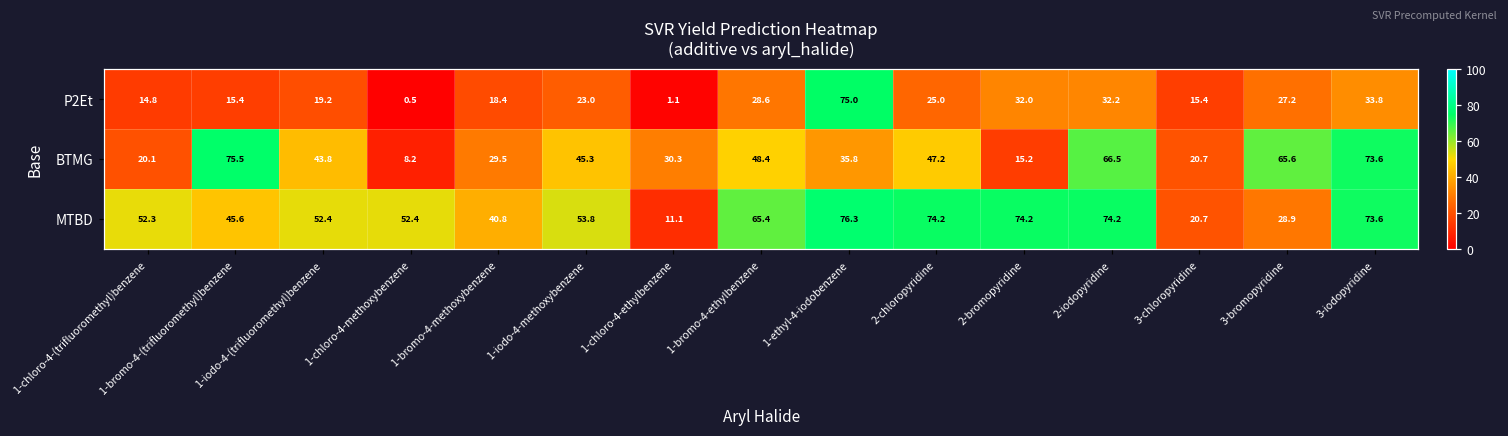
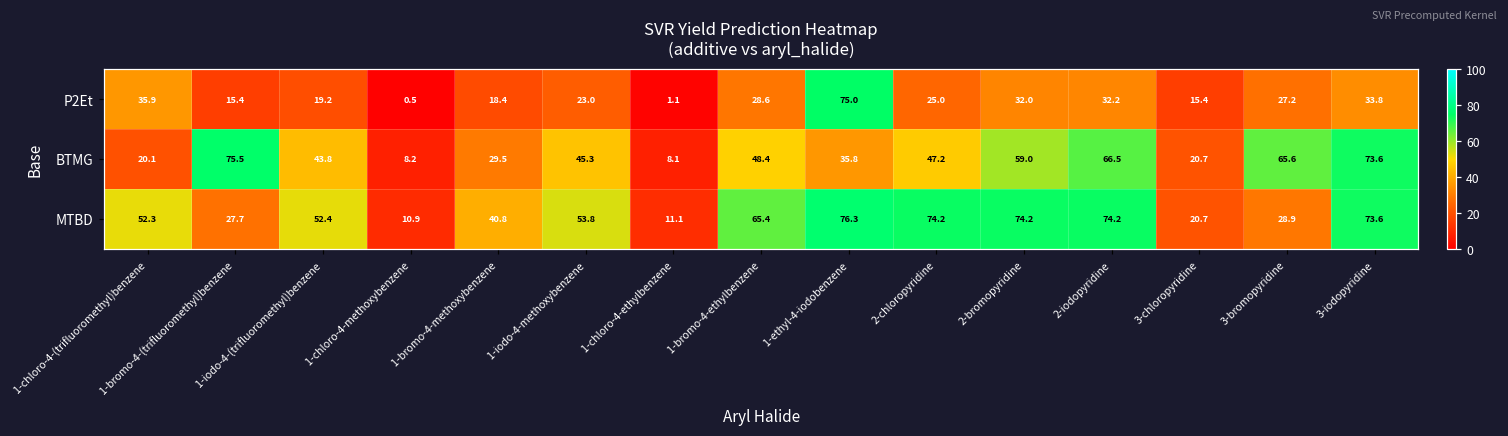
P2Et, 1-chloro-4-(trifluoromethyl)benzene: 14.8 -> 35.9
BTMG, 1-chloro-4-ethylbenzene: 30.3 -> 8.1
BTMG, 2-bromopyridine: 15.2 -> 59.0
MTBD, 1-bromo-4-(trifluoromethyl)benzene: 45.6 -> 27.7
MTBD, 1-chloro-4-methoxybenzene: 52.4 -> 10.9
